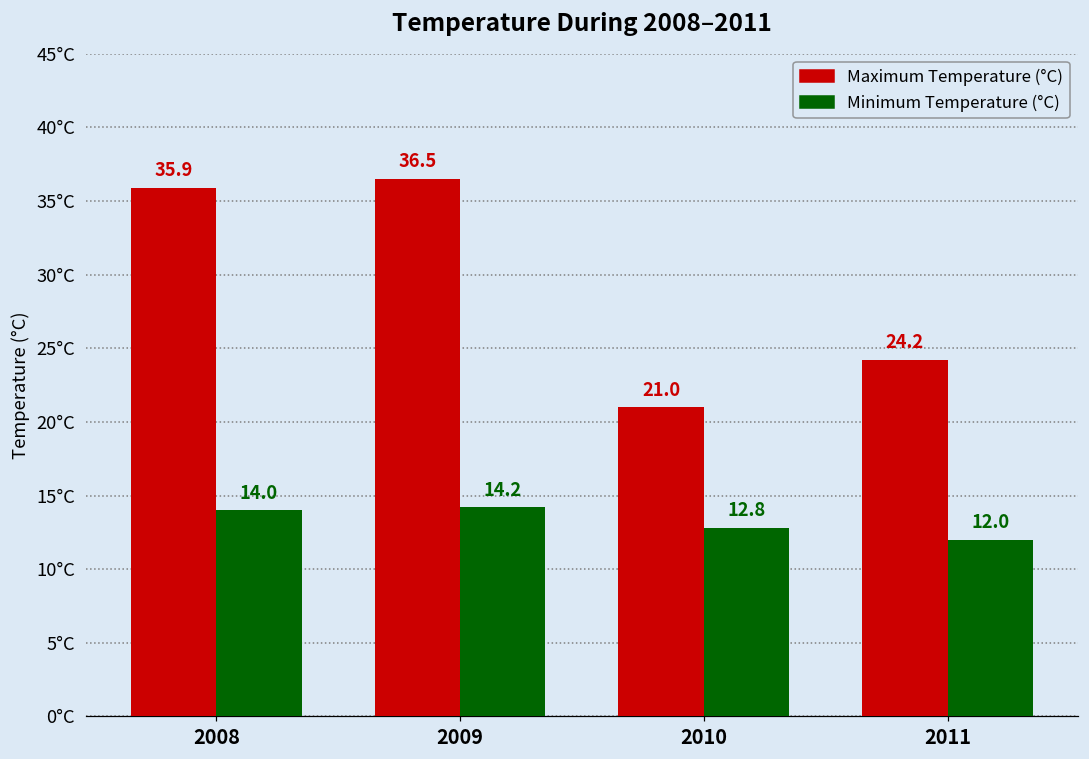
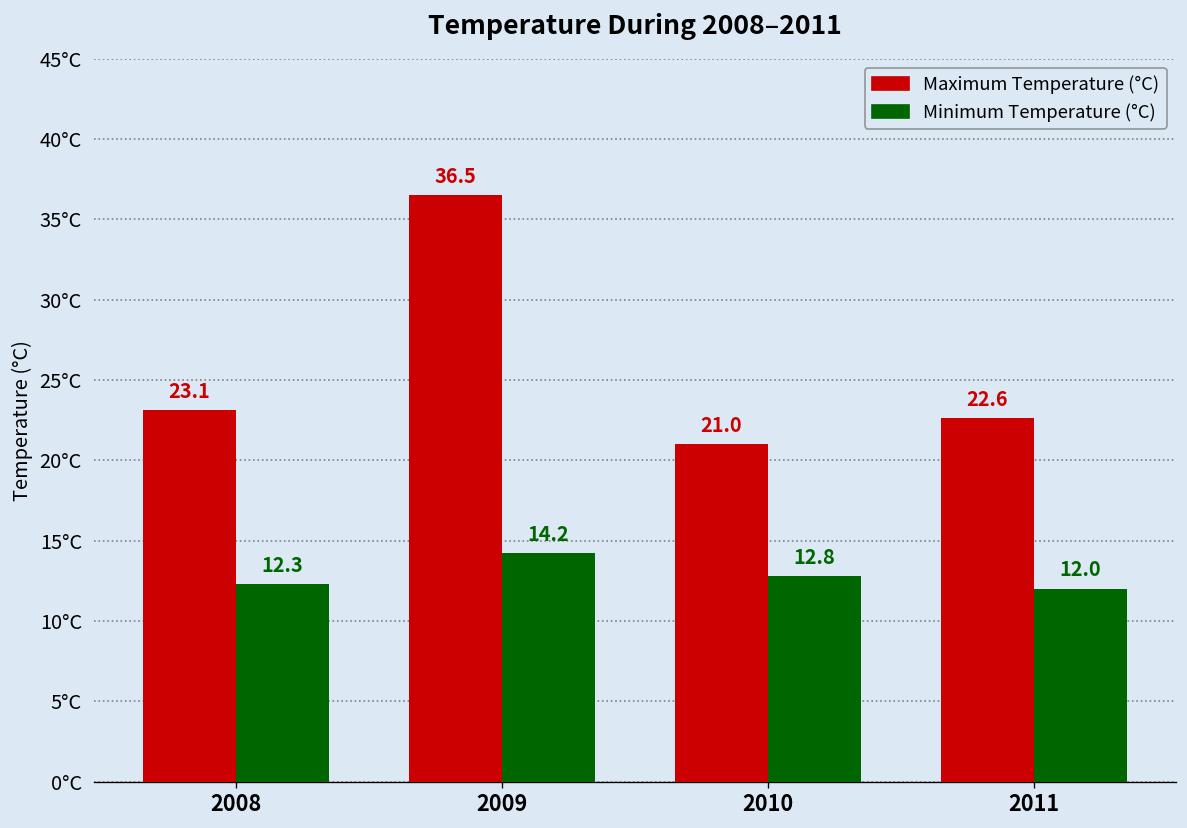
Maximum Temperature (°C), 2008: 35.9 -> 23.1
Minimum Temperature (°C), 2008: 14.0 -> 12.3
Maximum Temperature (°C), 2011: 24.2 -> 22.6
